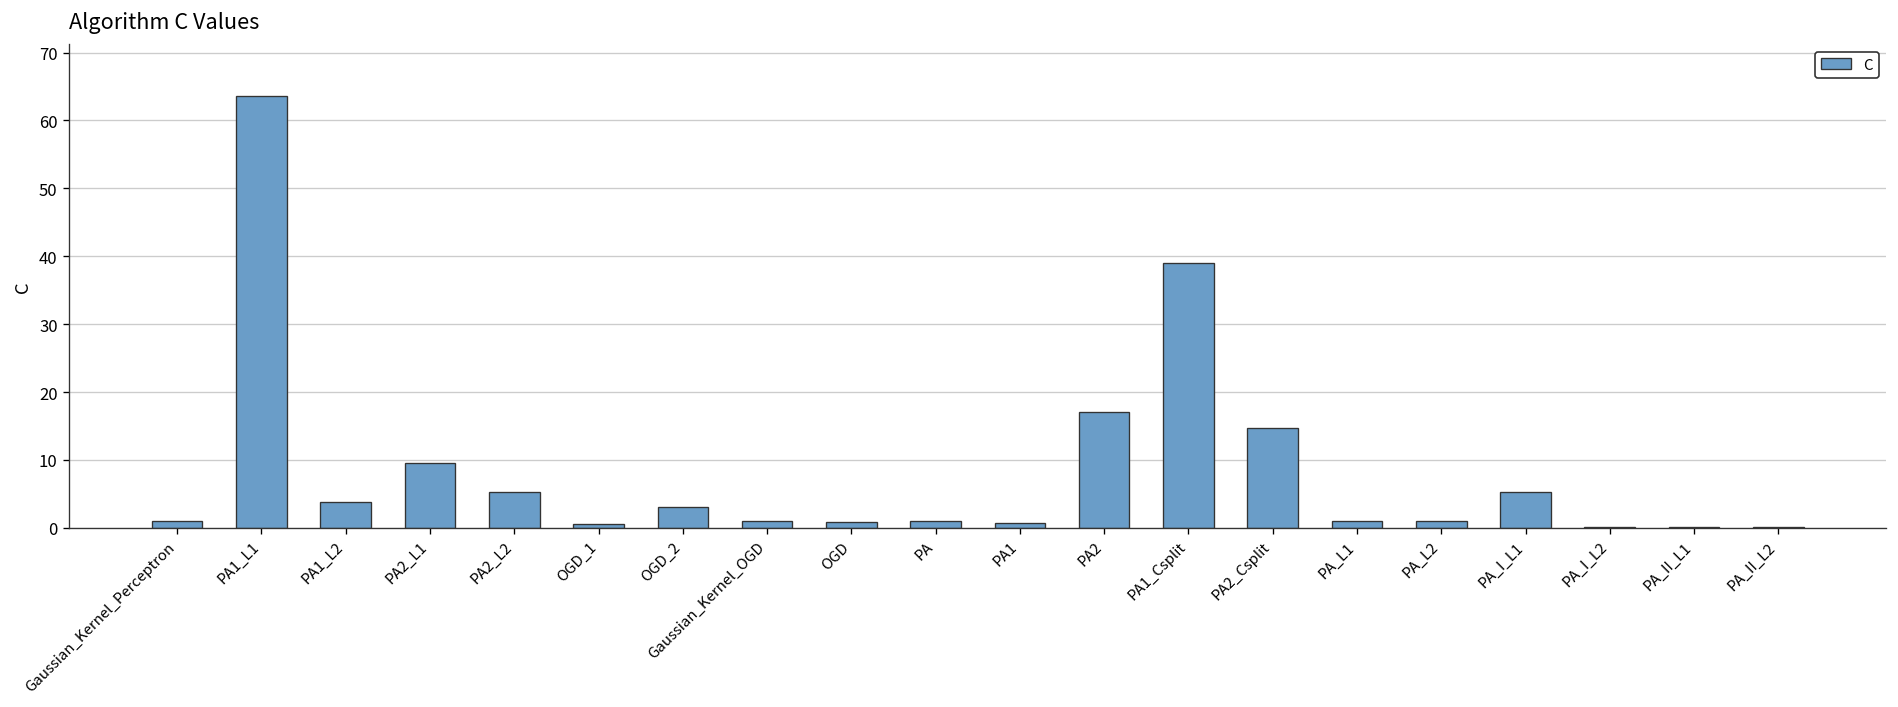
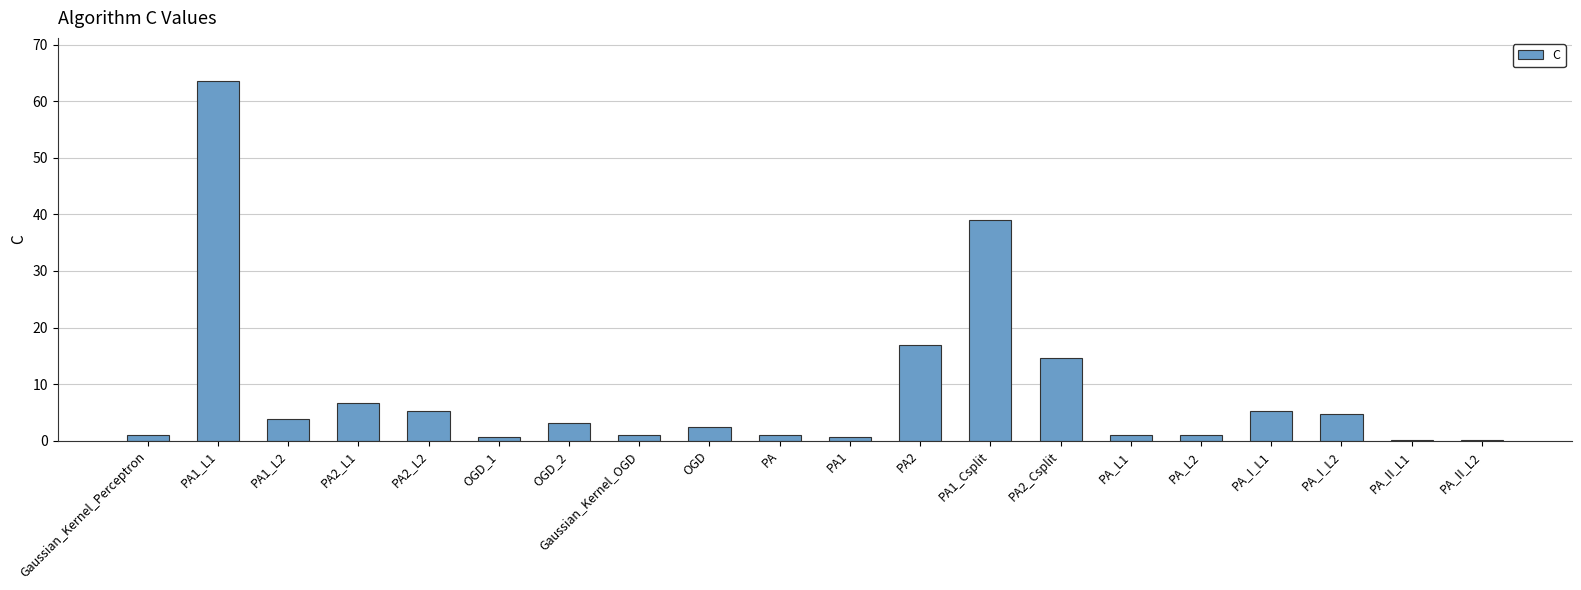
PA2_L1: 10 -> 7
OGD: 1 -> 2
PA_I_L2: 0 -> 5
